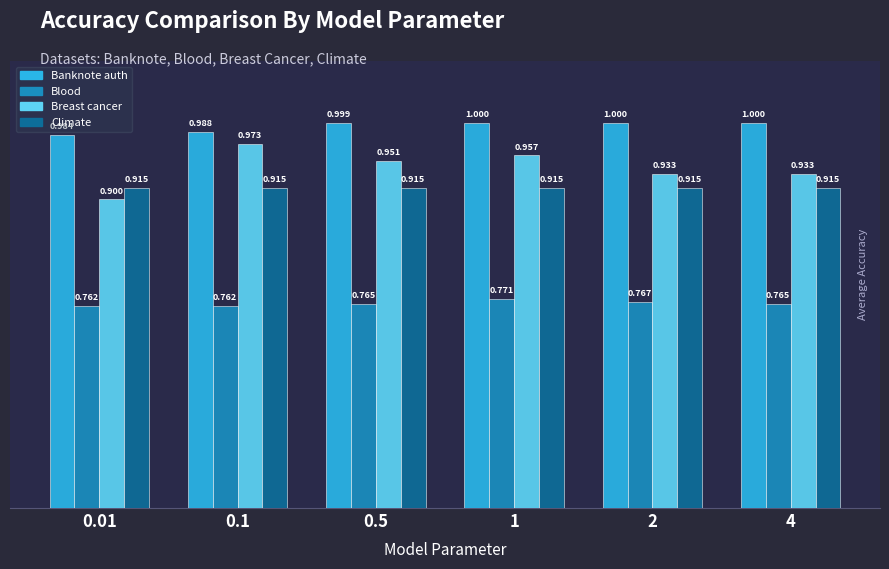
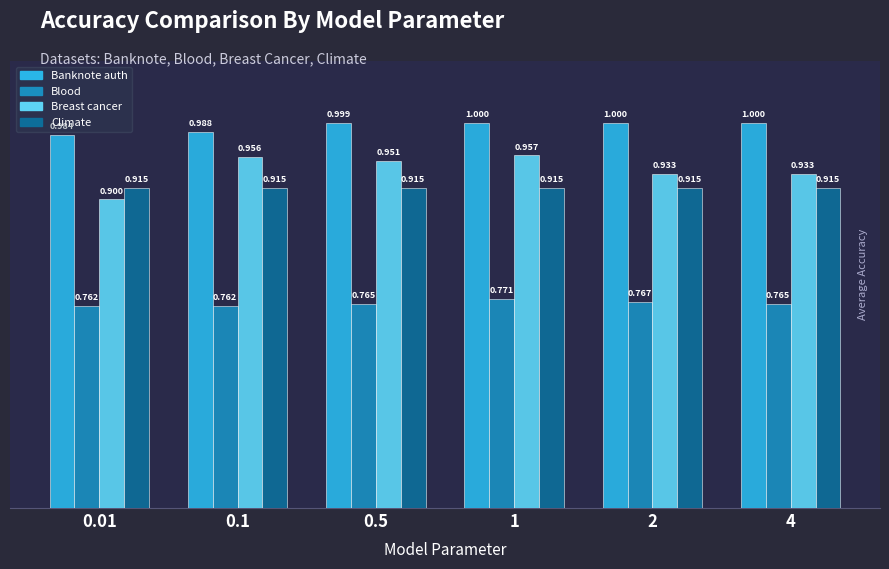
Breast cancer, 0.1: 0.973 -> 0.956
